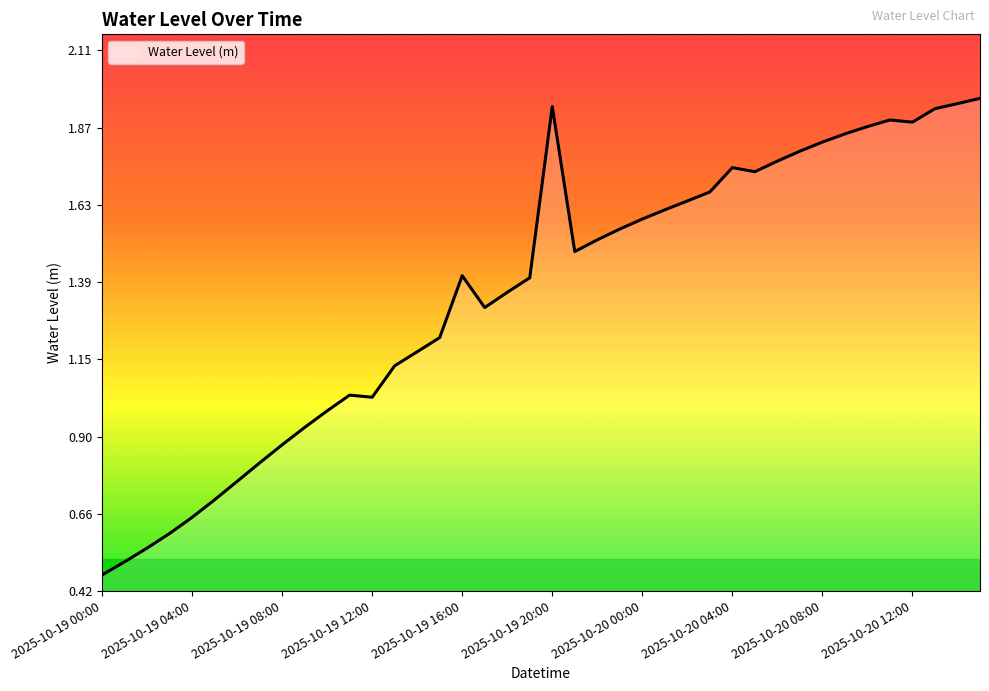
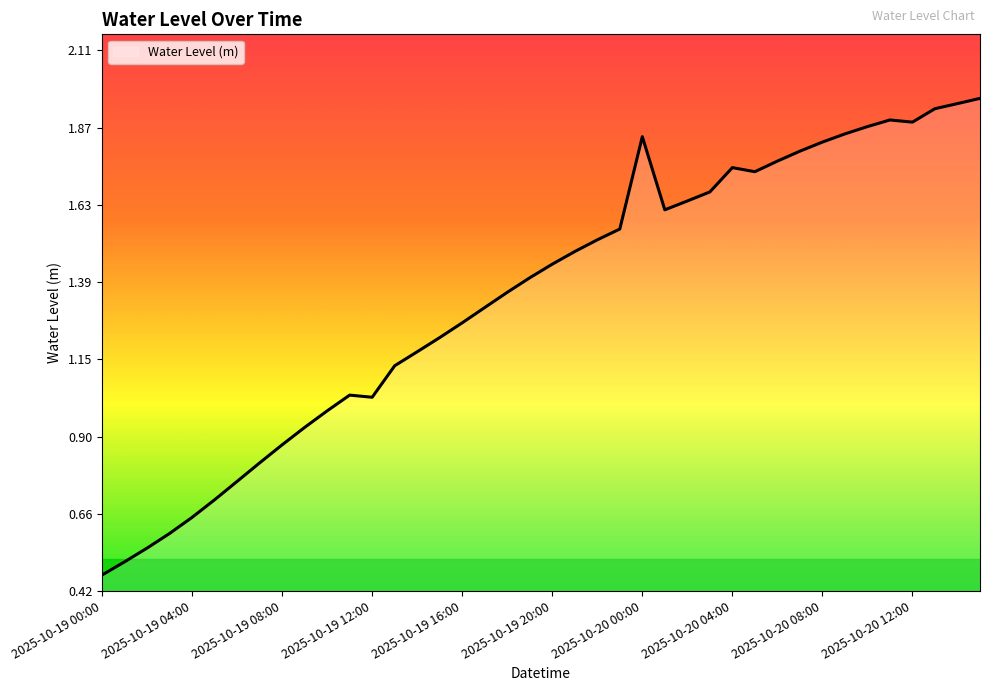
2025-10-19 16:00: 1.41 -> 1.26
2025-10-19 20:00: 1.94 -> 1.44
2025-10-20 00:00: 1.58 -> 1.84
